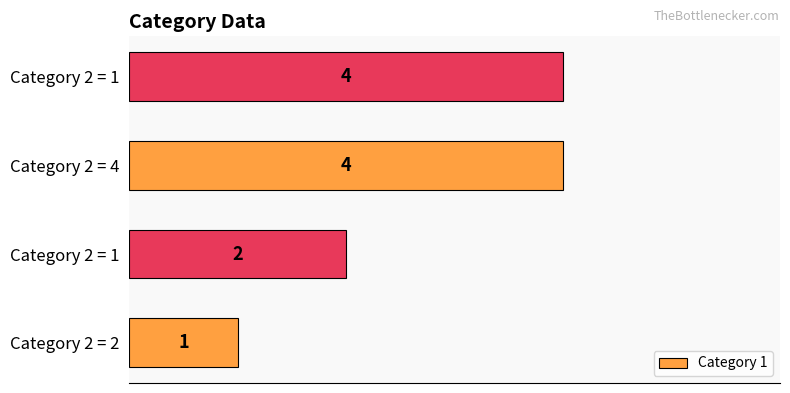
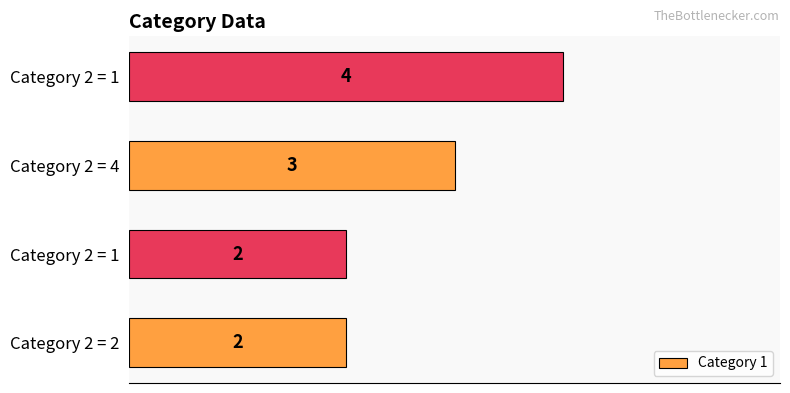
Category 2 = 4: 4 -> 3
Category 2 = 2: 1 -> 2
